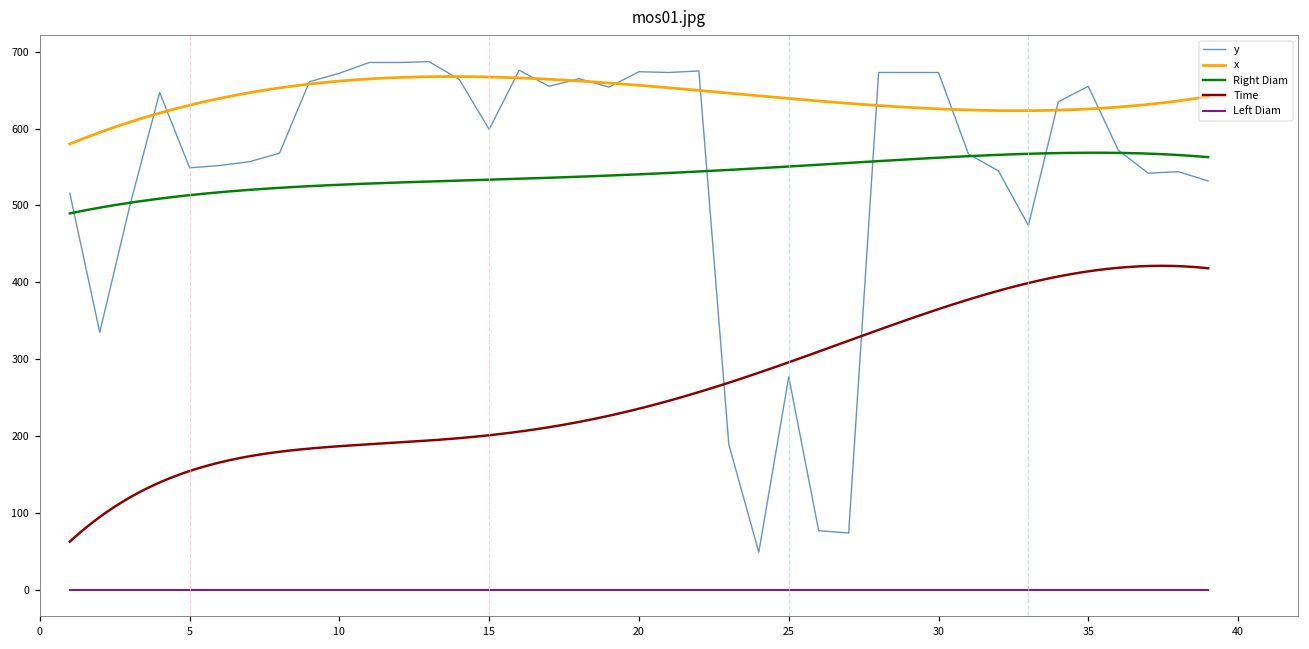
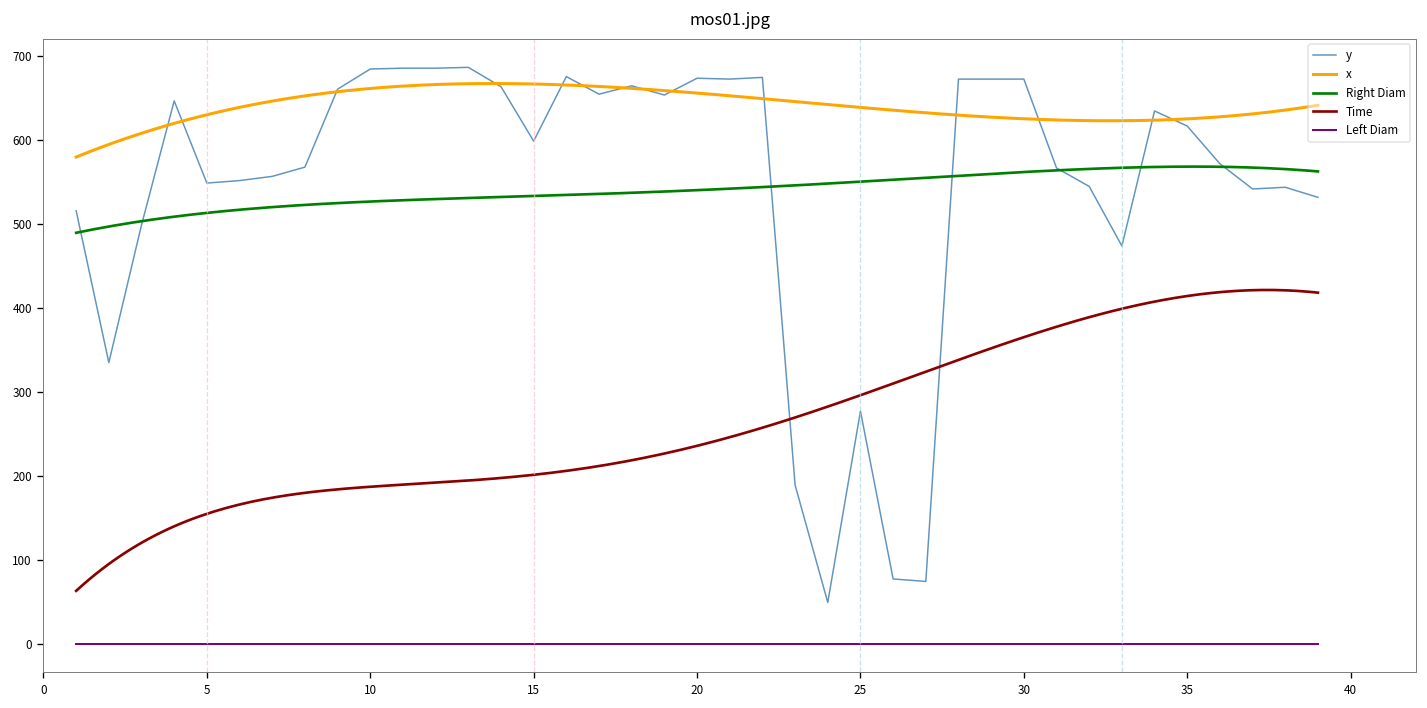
y, 10: 670 -> 690
y, 35: 660 -> 620
